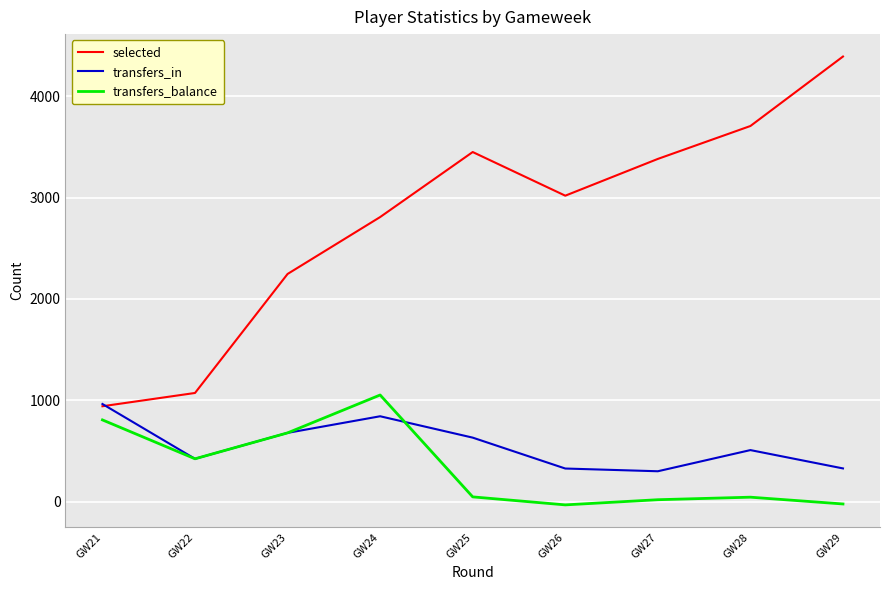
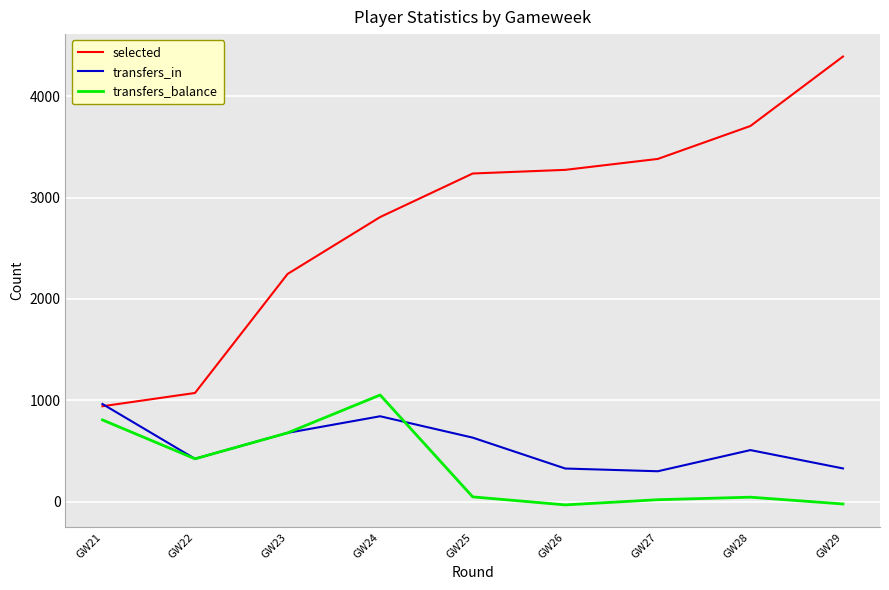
selected, GW25: 3450 -> 3240
selected, GW26: 3020 -> 3280
